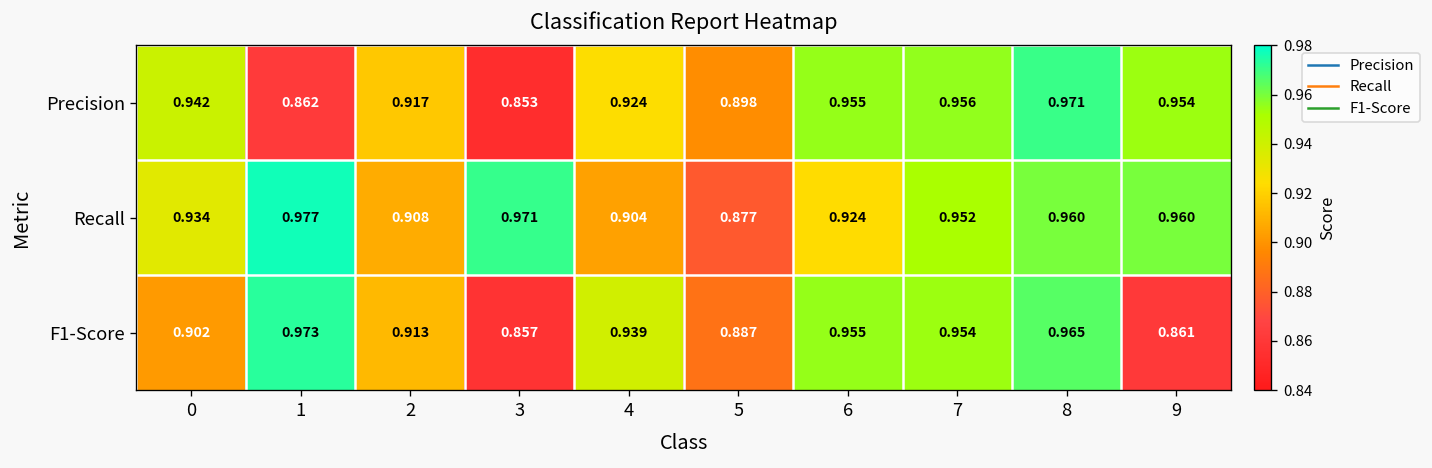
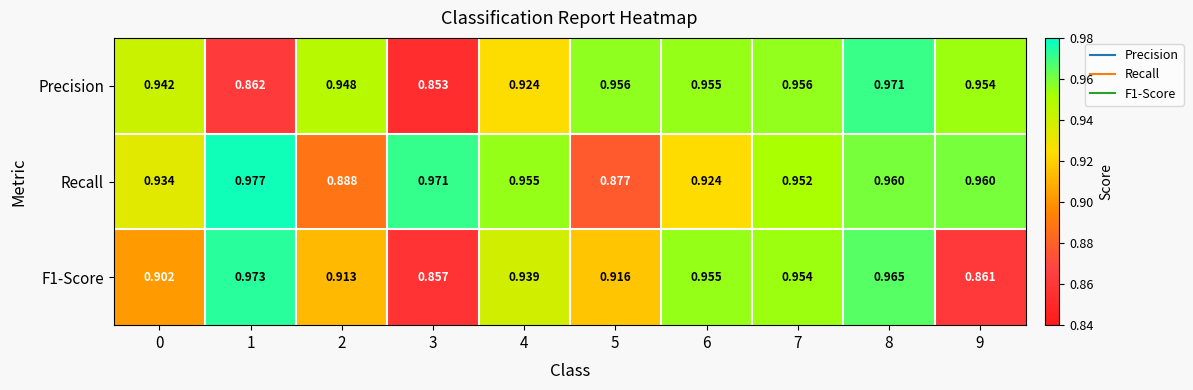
Precision, 2: 0.917 -> 0.948
Precision, 5: 0.898 -> 0.956
Recall, 2: 0.908 -> 0.888
Recall, 4: 0.904 -> 0.955
F1-Score, 5: 0.887 -> 0.916
